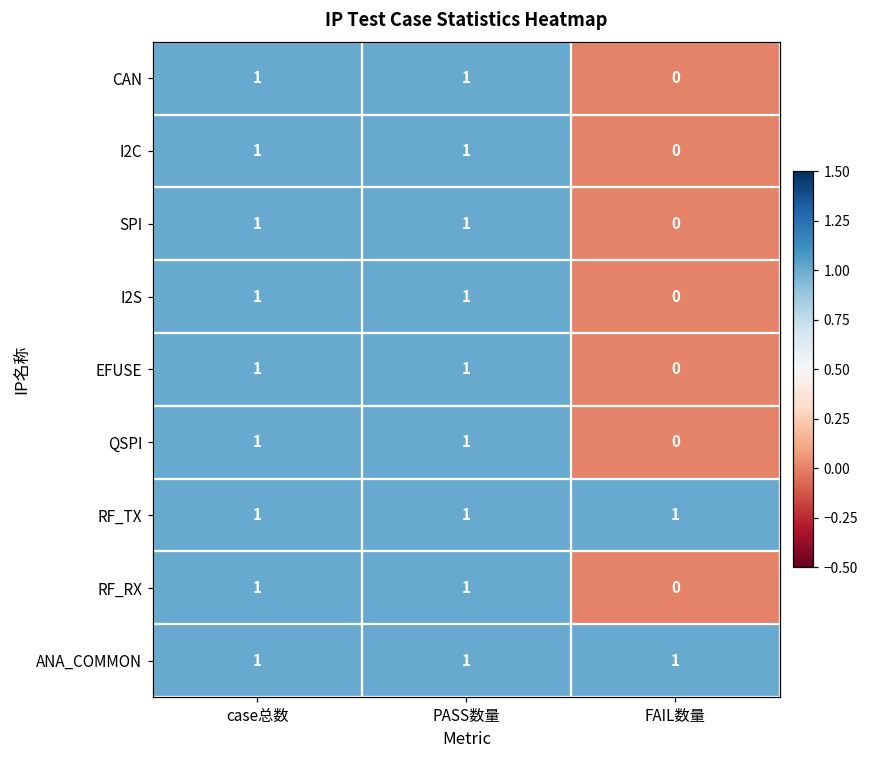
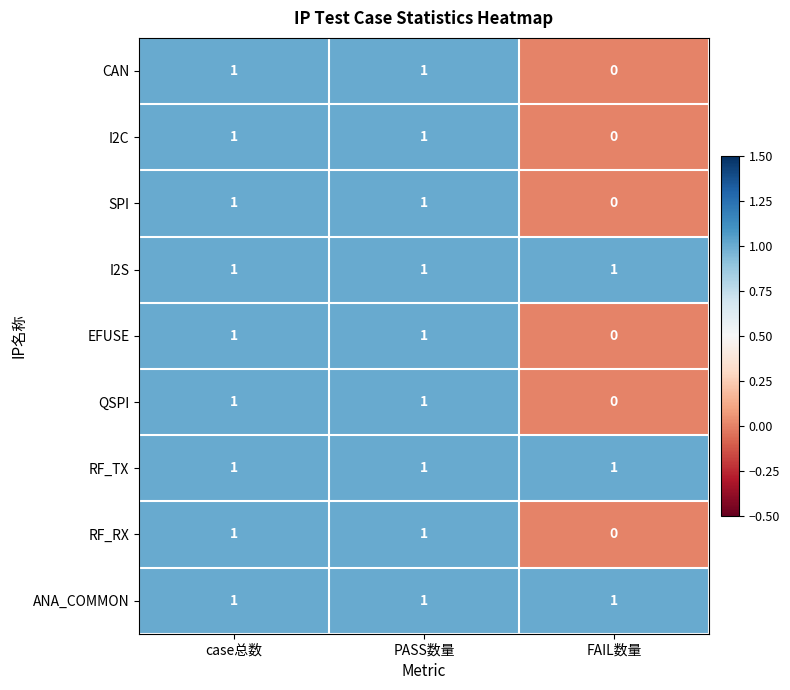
I2S, FAIL数量: 0 -> 1
